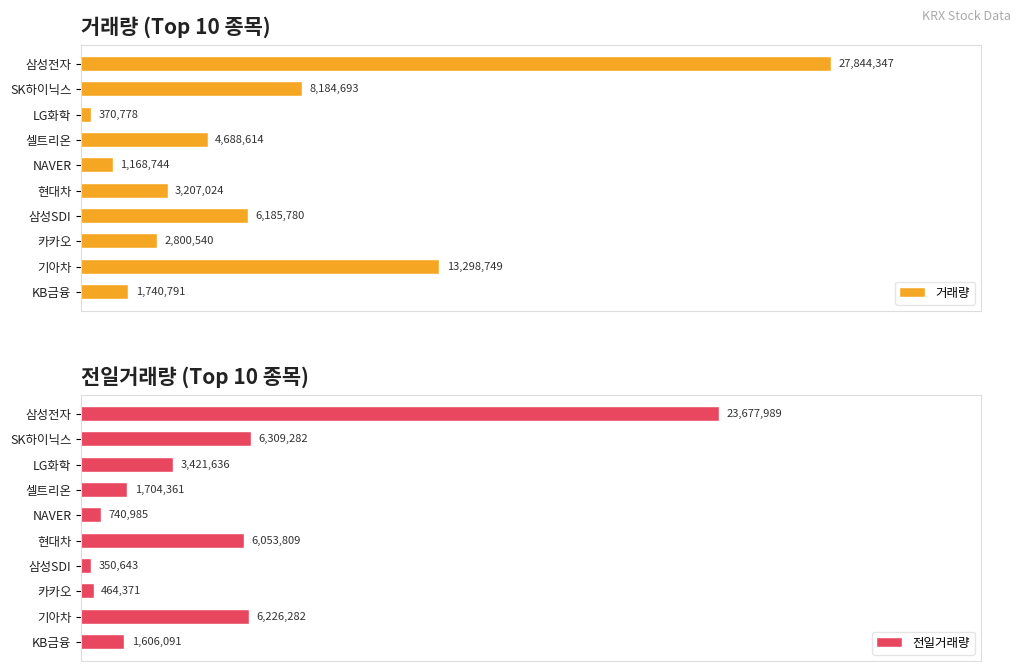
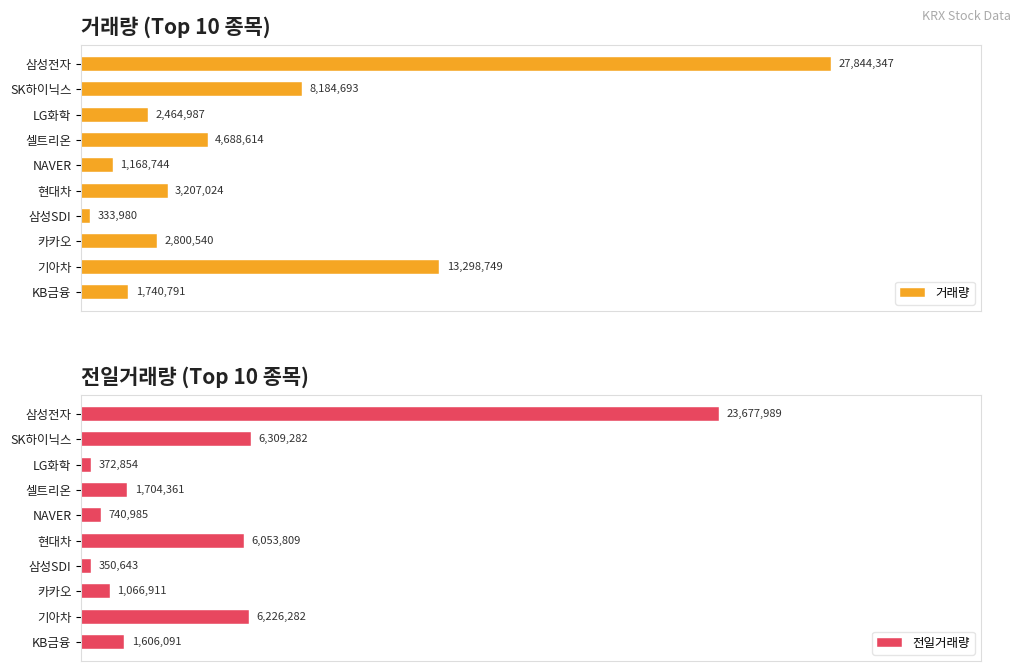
거래량 (Top 10 종목), LG화학: 370,778 -> 2,464,987
거래량 (Top 10 종목), 삼성SDI: 6,185,780 -> 333,980
전일거래량 (Top 10 종목), LG화학: 3,421,636 -> 372,854
전일거래량 (Top 10 종목), 카카오: 464,371 -> 1,066,911
